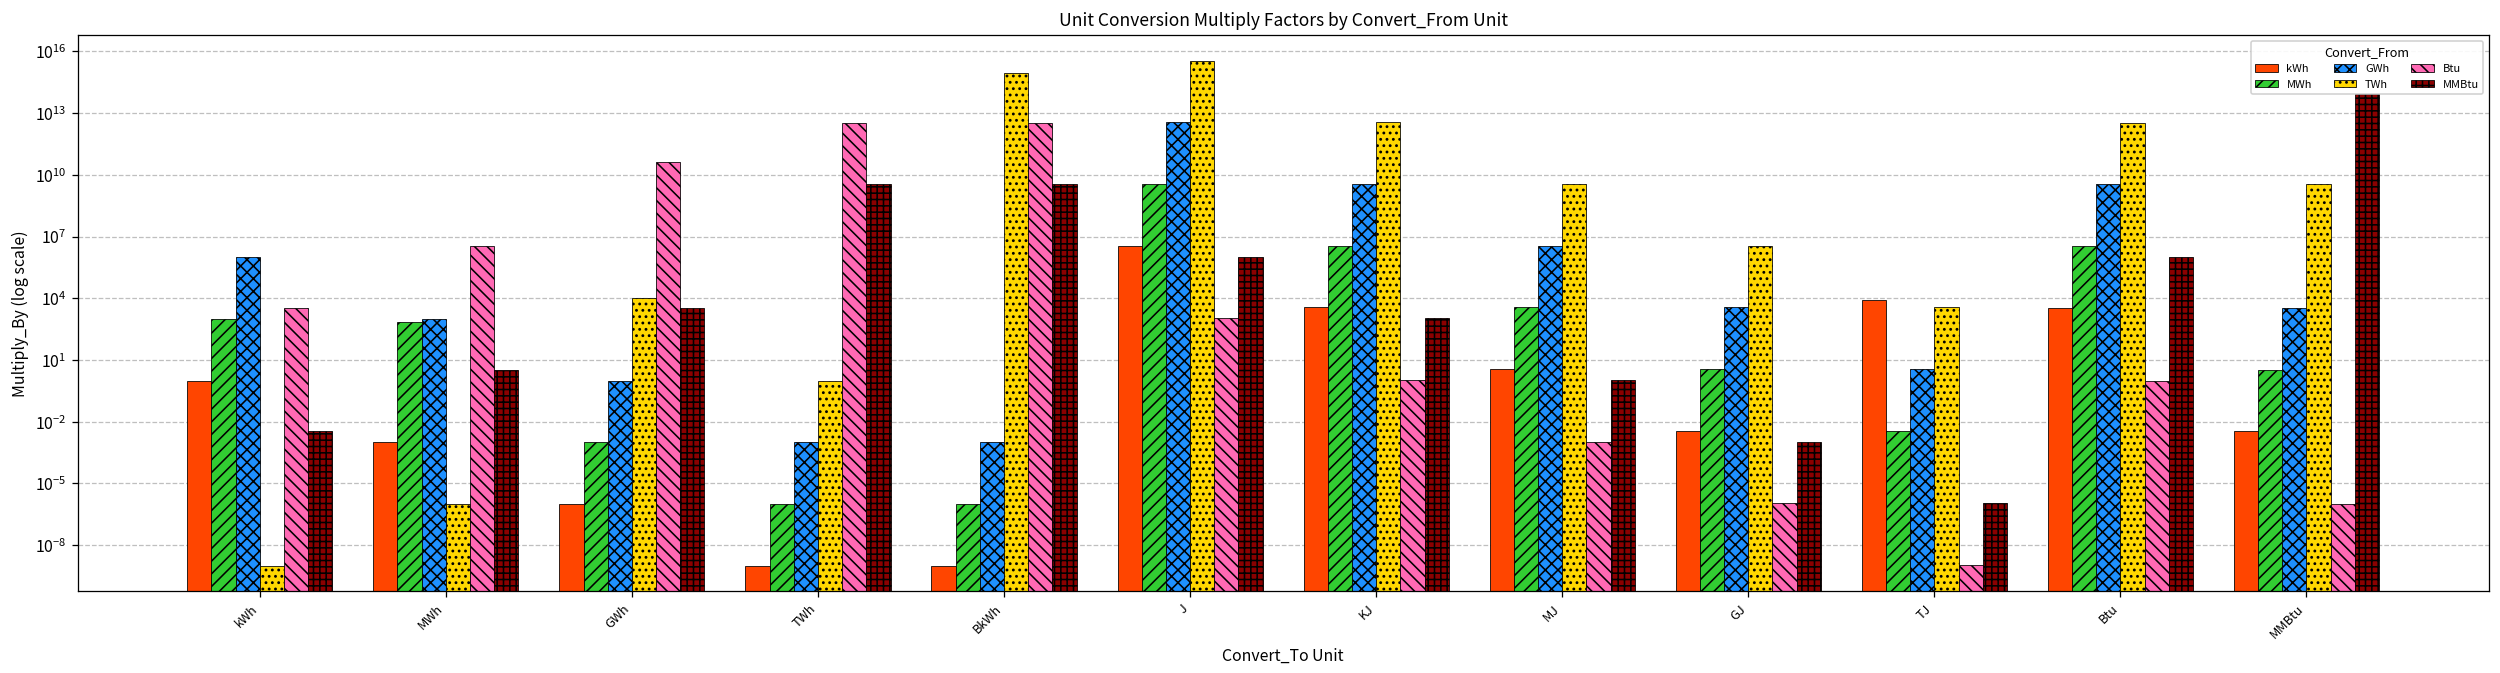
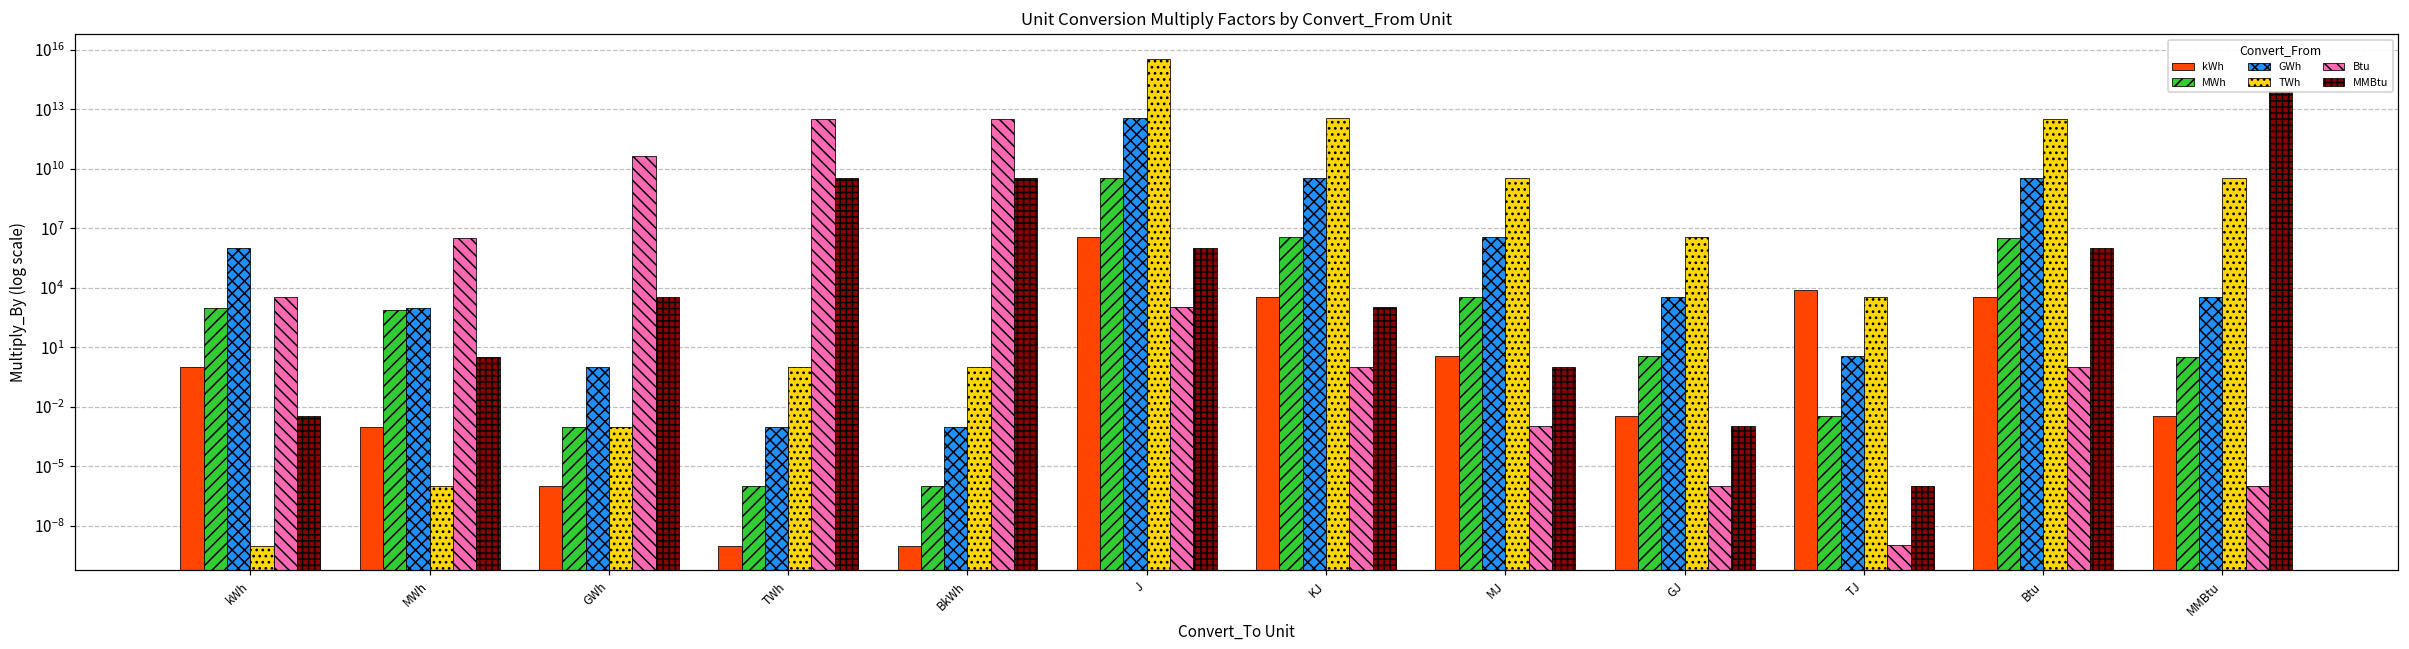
TWh, GWh: 10000 -> 0.001
TWh, BkWh: 1000000000000000 -> 1
